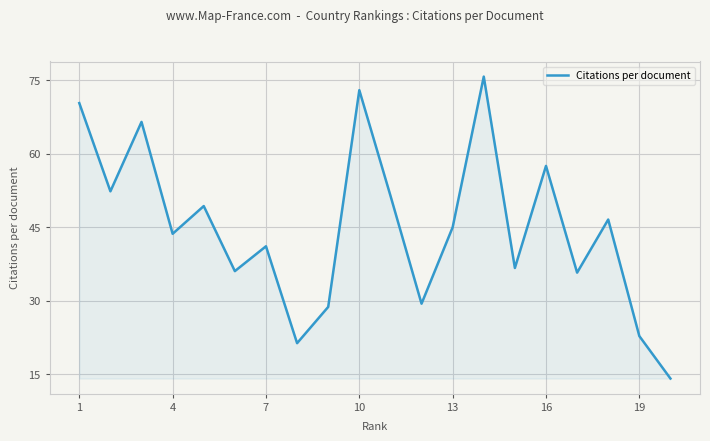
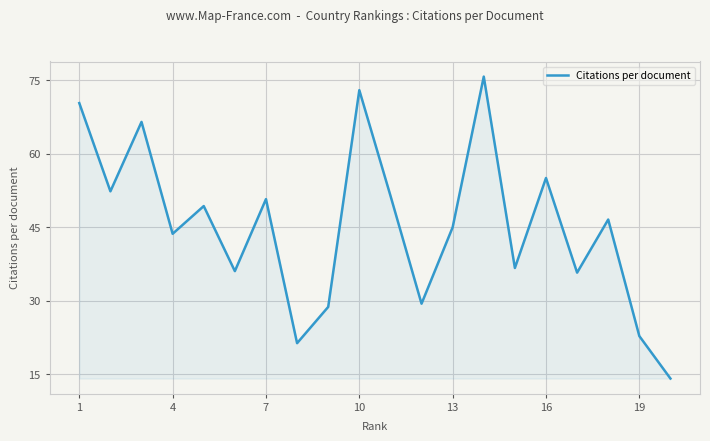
7: 41 -> 51
16: 58 -> 55
